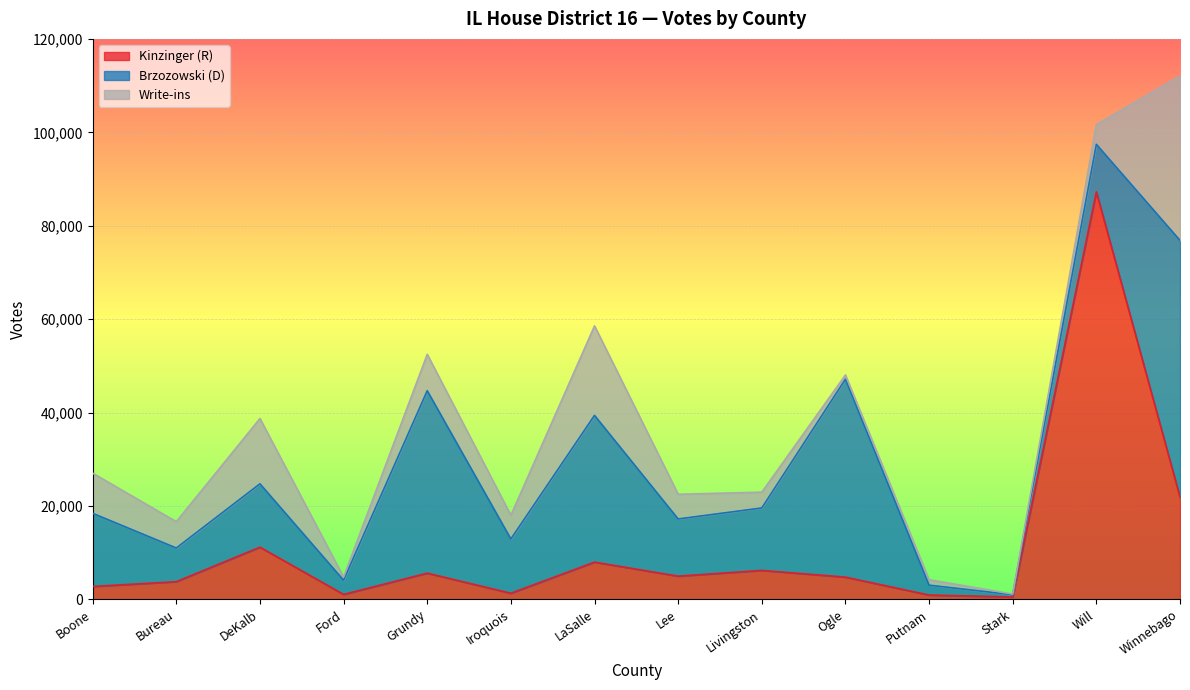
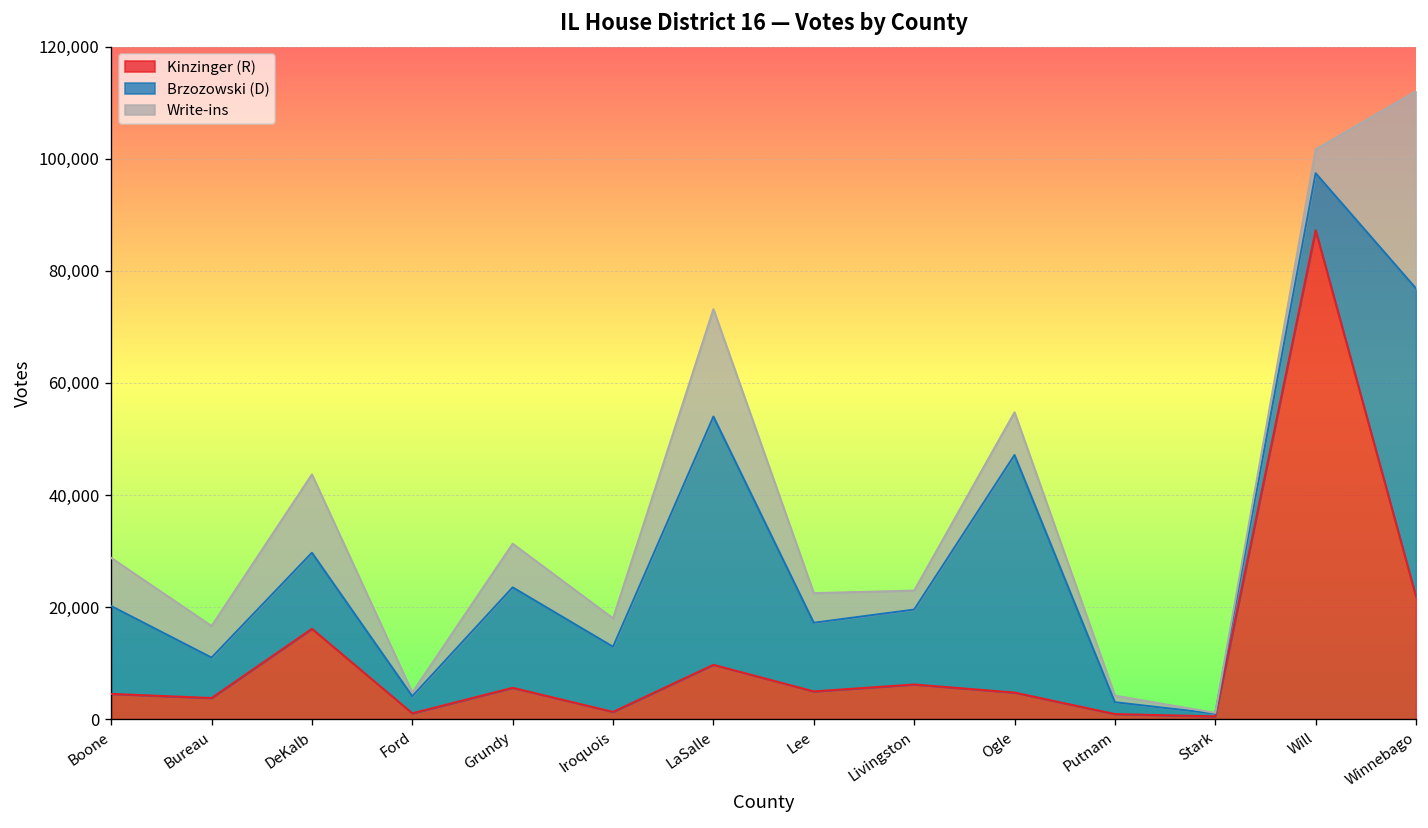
Kinzinger (R), Boone: 3,000 -> 5,000
Kinzinger (R), DeKalb: 11,000 -> 16,000
Brzozowski (D), Grundy: 39,000 -> 18,000
Kinzinger (R), LaSalle: 8,000 -> 10,000
Brzozowski (D), LaSalle: 31,000 -> 44,000
Write-ins, Ogle: 1,000 -> 8,000
